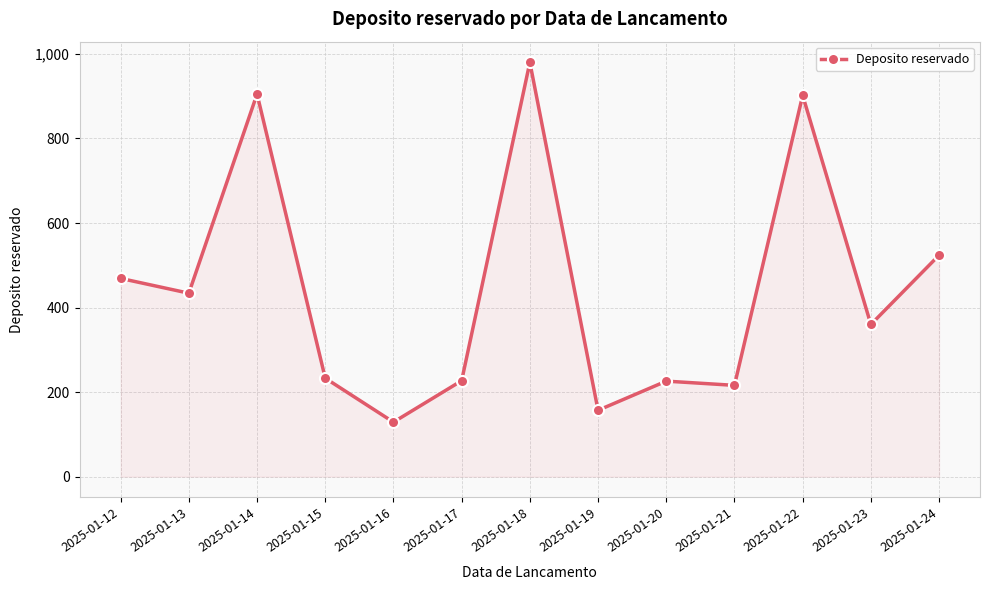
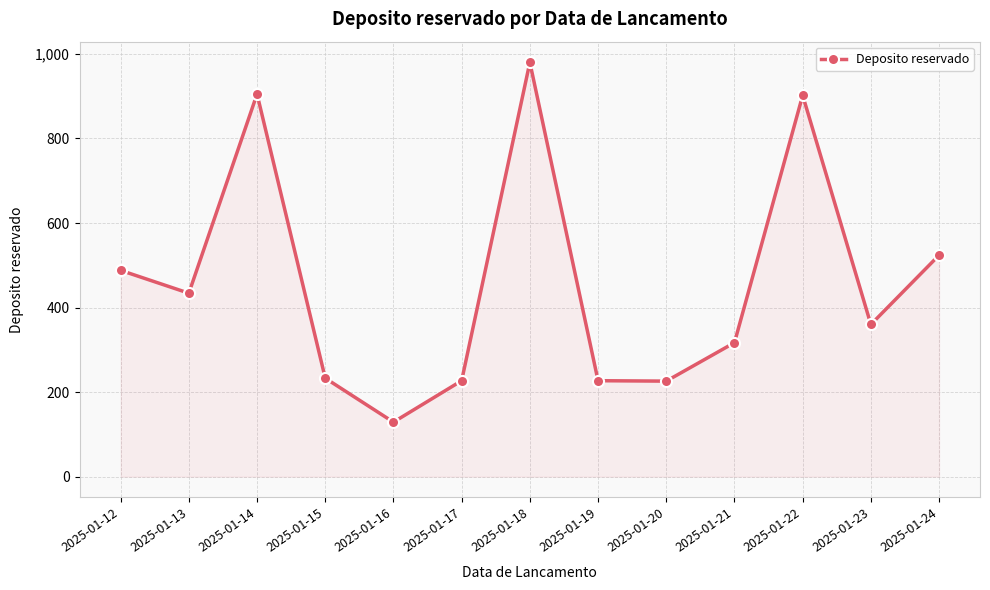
2025-01-12: 470 -> 490
2025-01-19: 160 -> 230
2025-01-21: 220 -> 320
